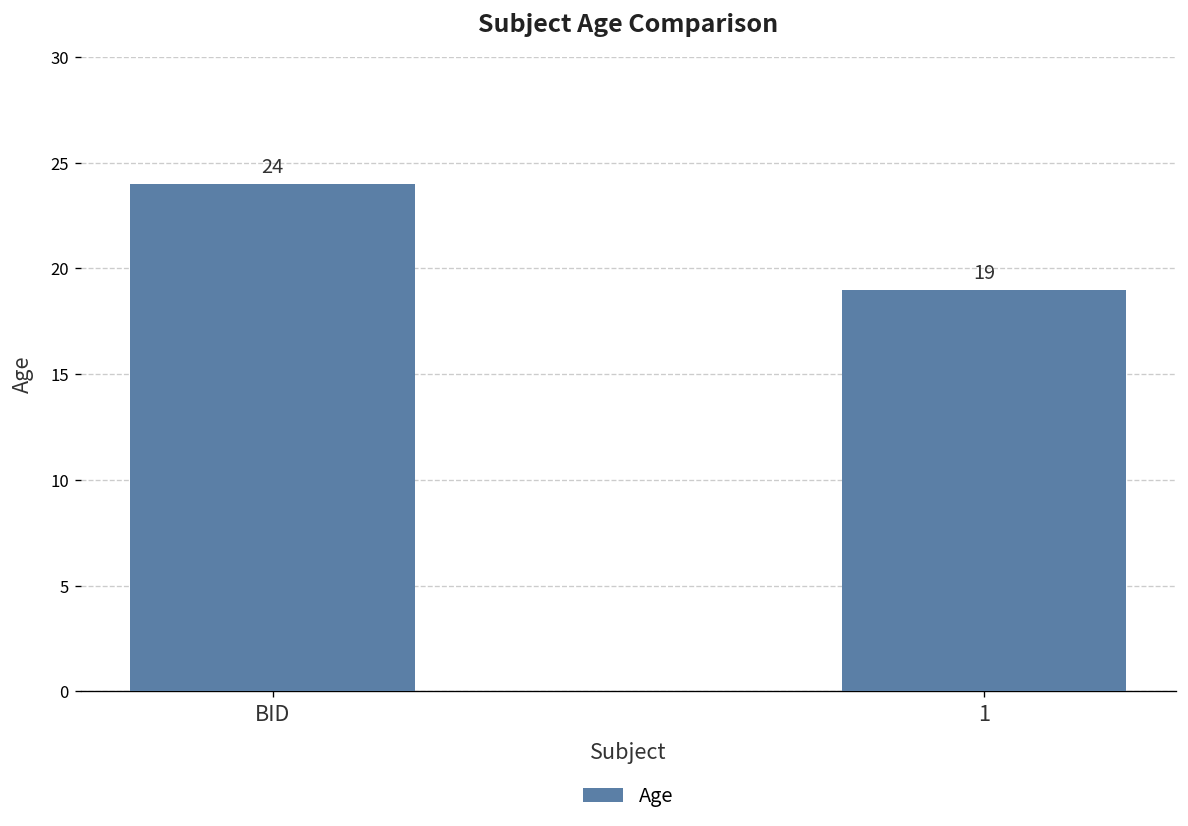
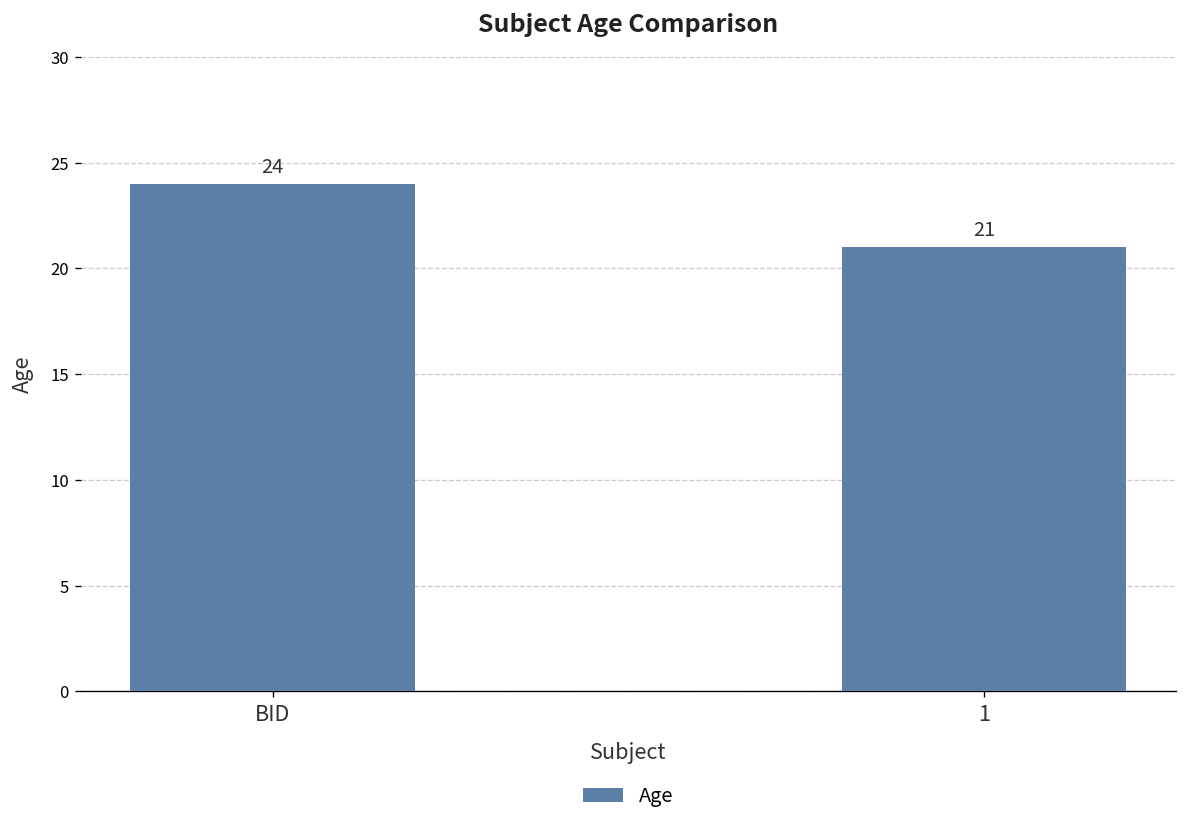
1: 19 -> 21
